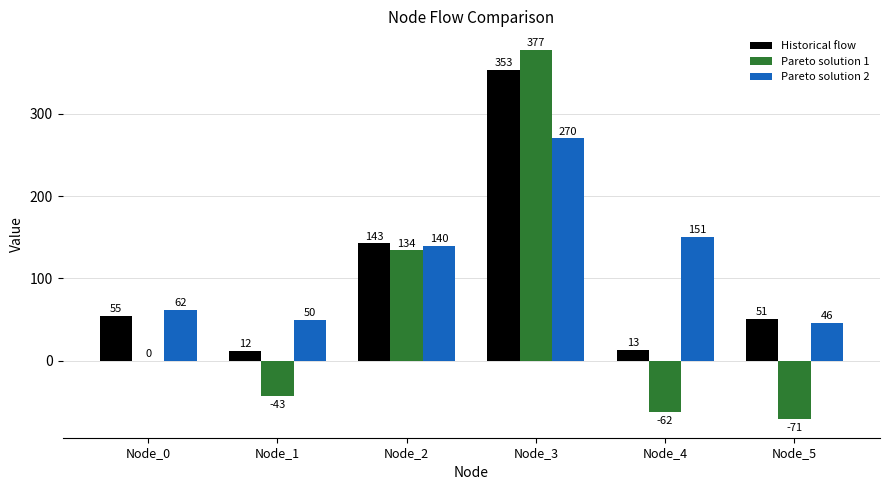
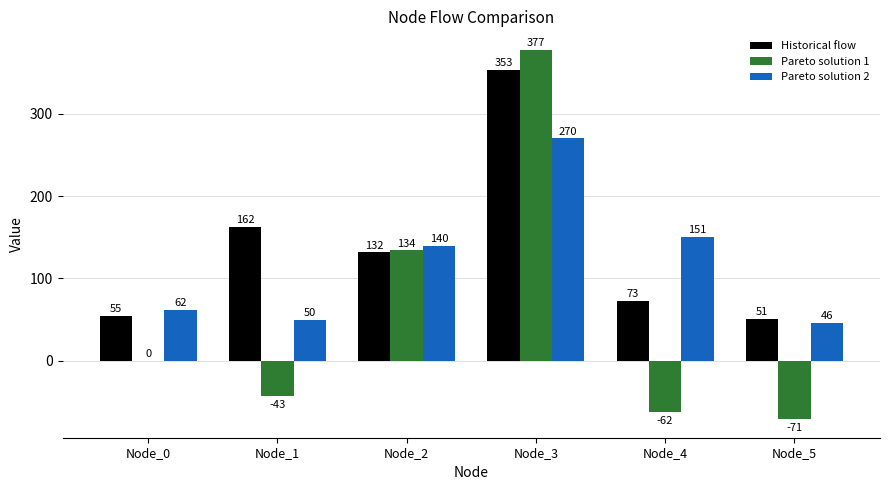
Historical flow, Node_1: 12 -> 162
Historical flow, Node_2: 143 -> 132
Historical flow, Node_4: 13 -> 73
